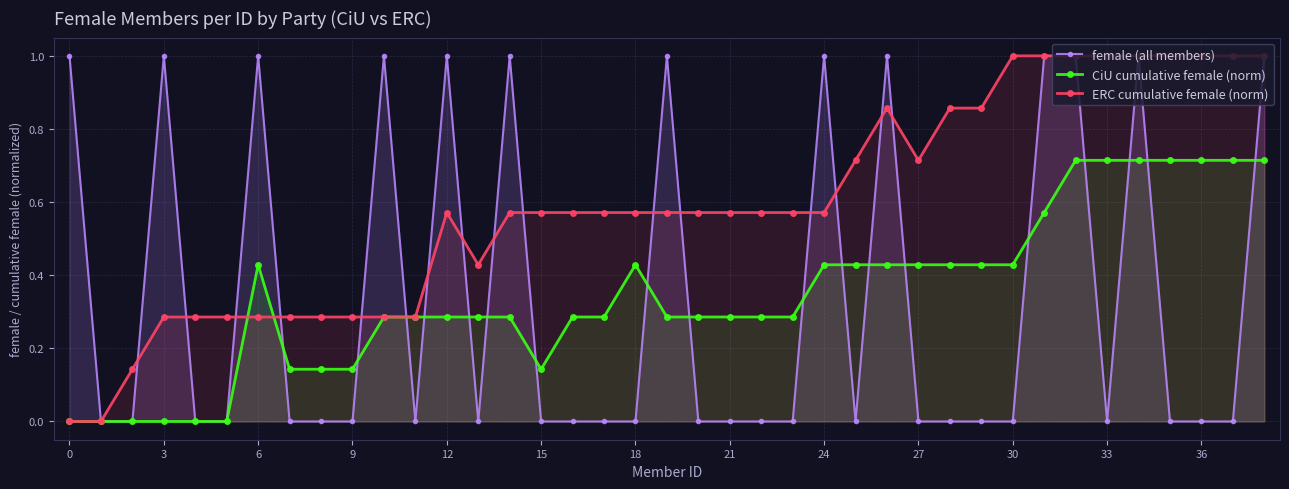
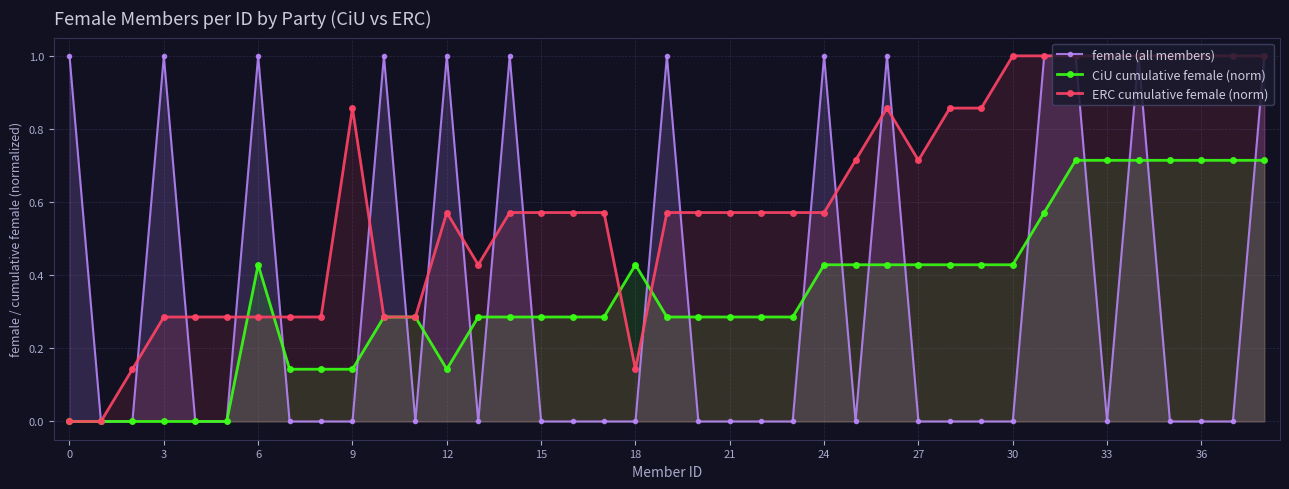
ERC cumulative female (norm), 9: 0.29 -> 0.86
CiU cumulative female (norm), 12: 0.29 -> 0.14
CiU cumulative female (norm), 15: 0.14 -> 0.29
ERC cumulative female (norm), 18: 0.57 -> 0.14
